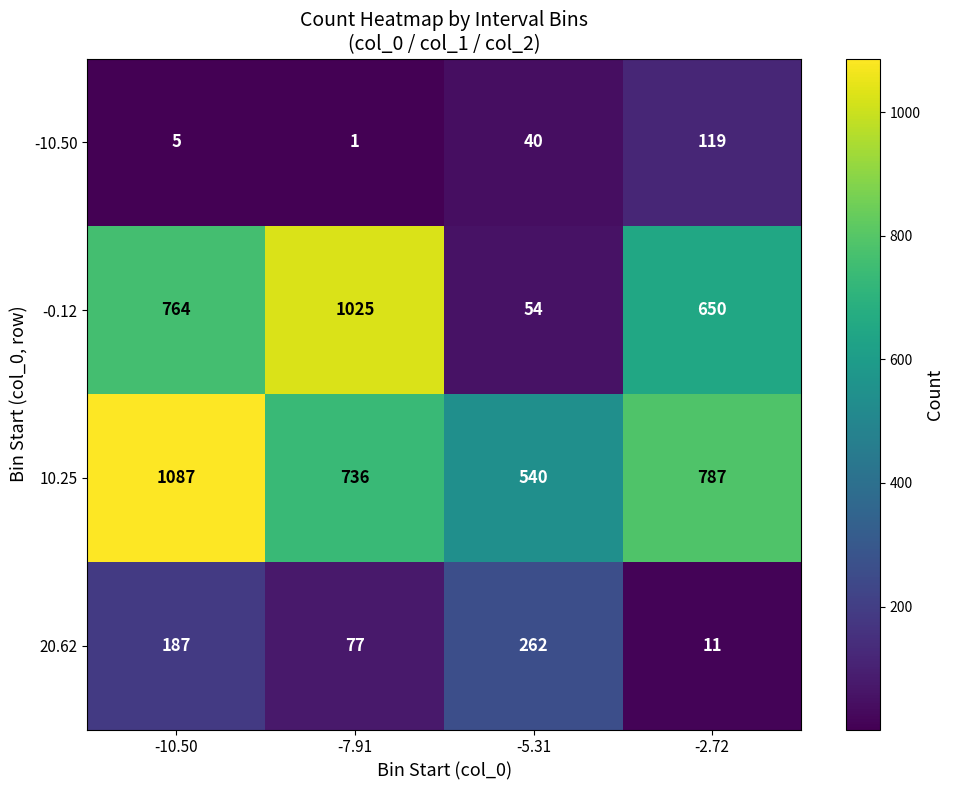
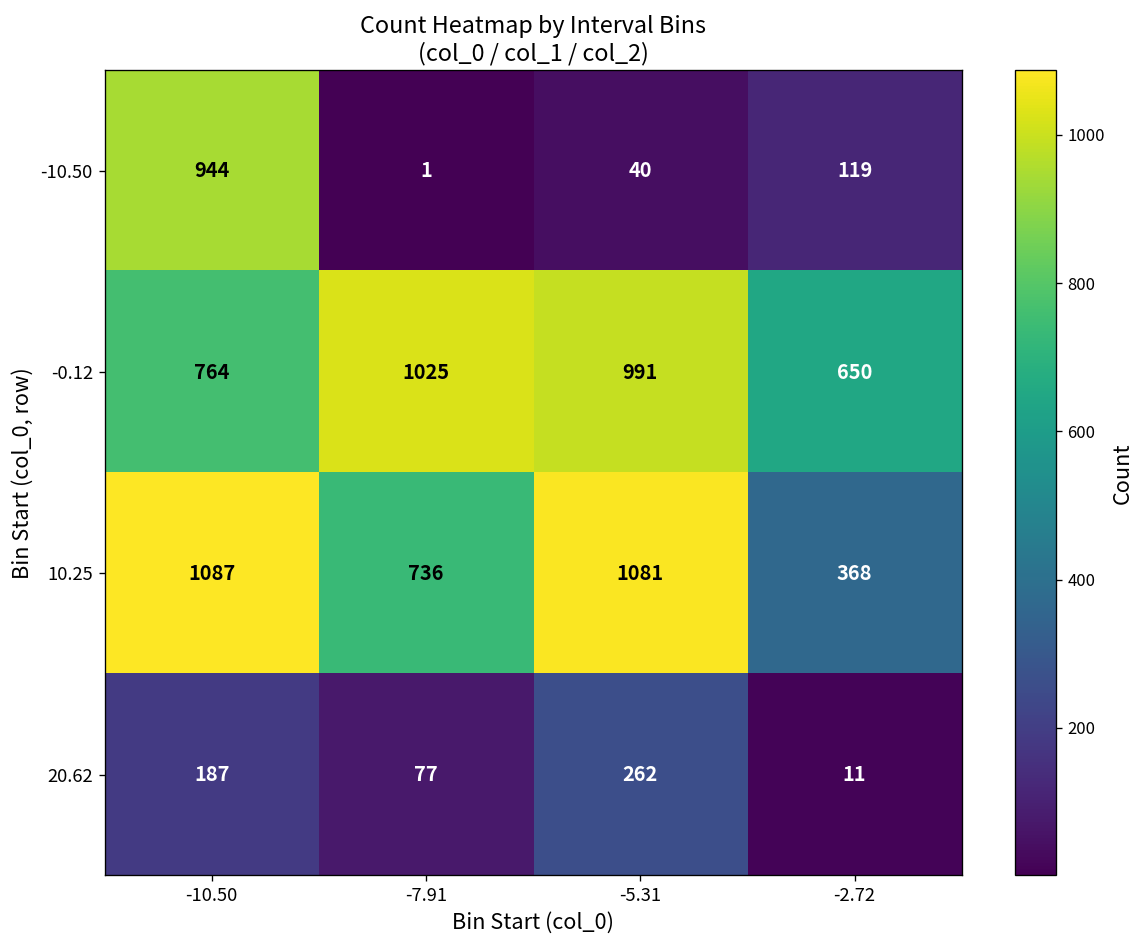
-10.50, -10.50: 5 -> 944
-0.12, -5.31: 54 -> 991
10.25, -5.31: 540 -> 1081
10.25, -2.72: 787 -> 368
